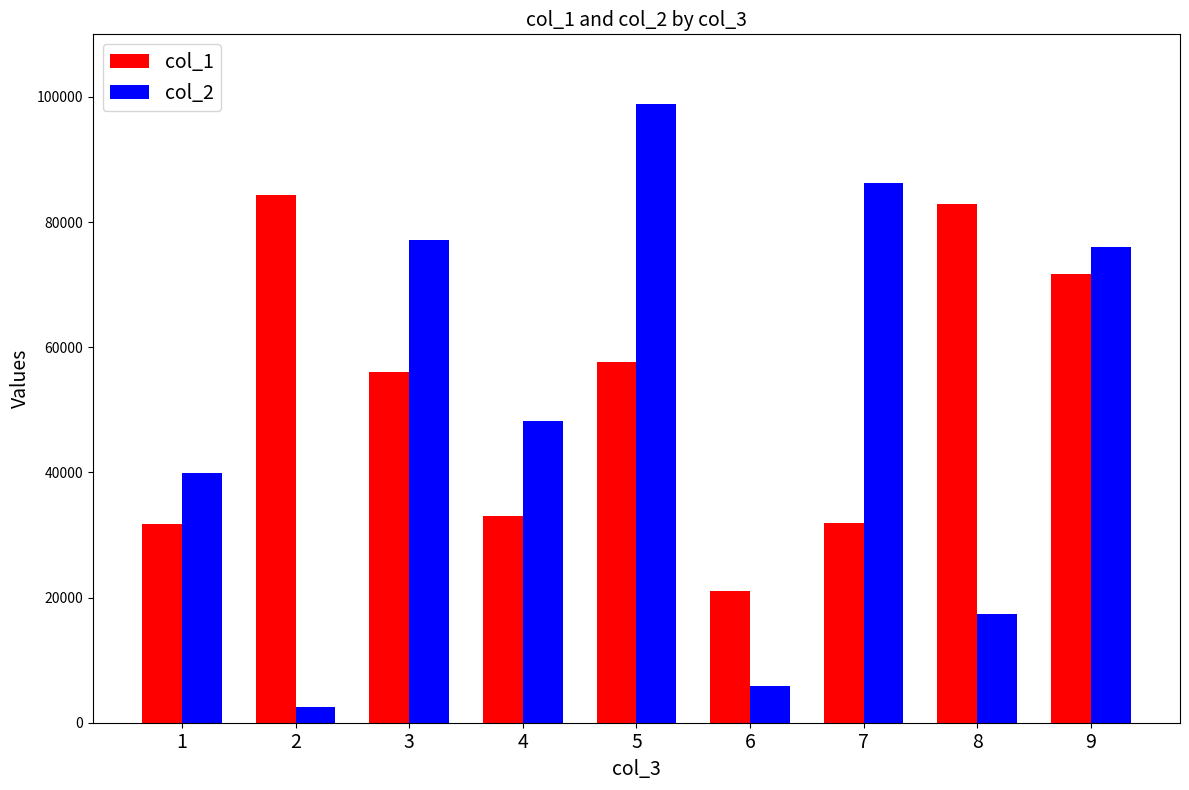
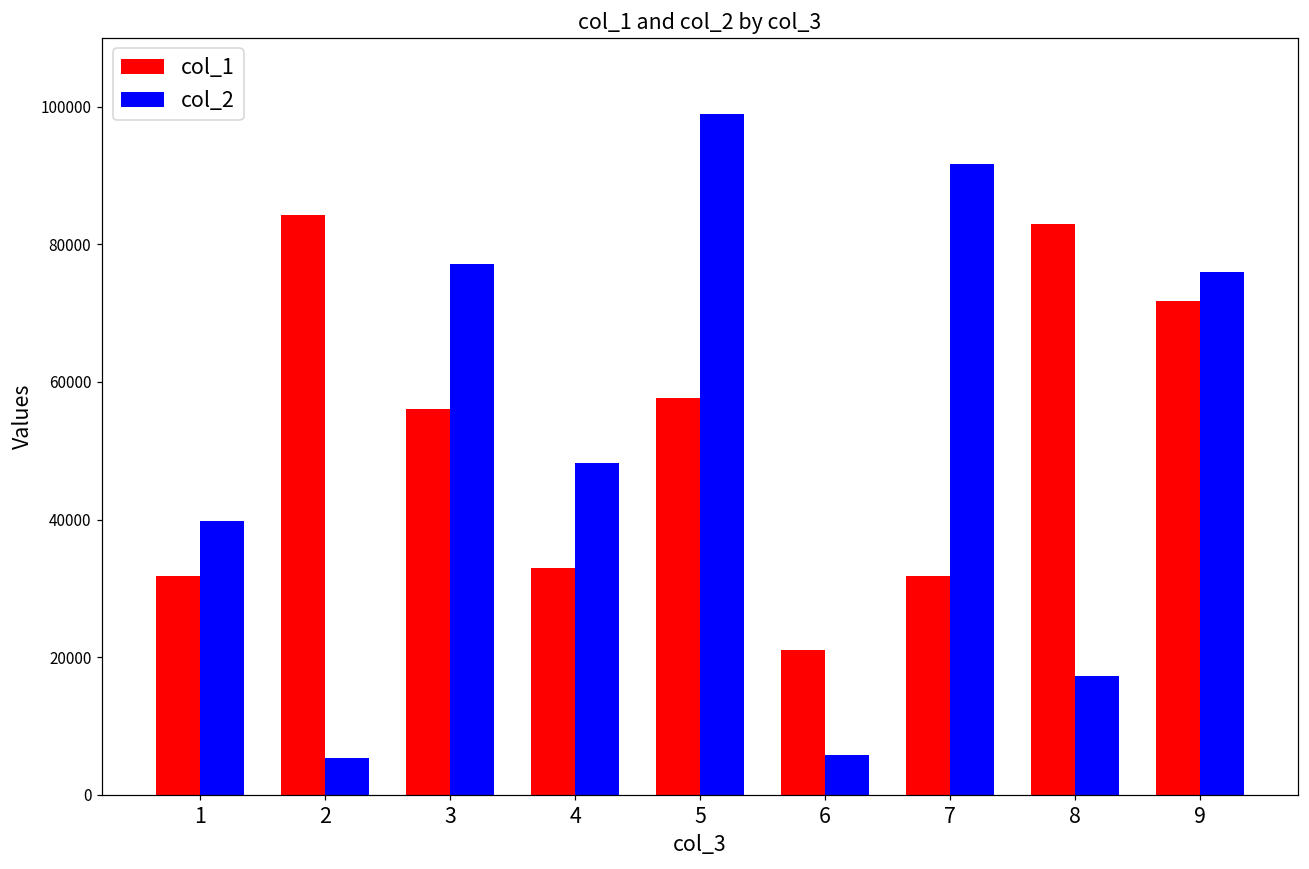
col_2, 2: 3000 -> 5000
col_2, 7: 86000 -> 92000
